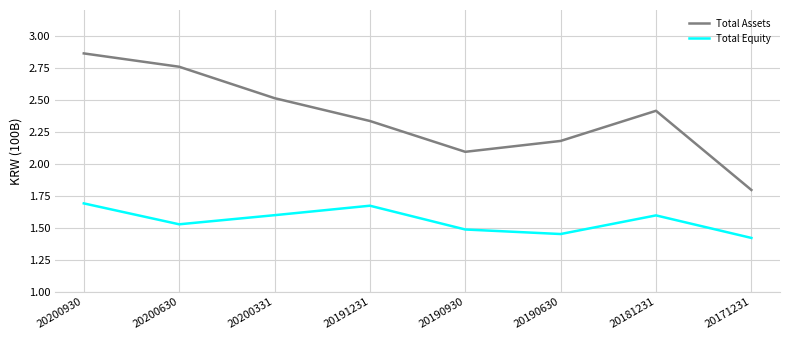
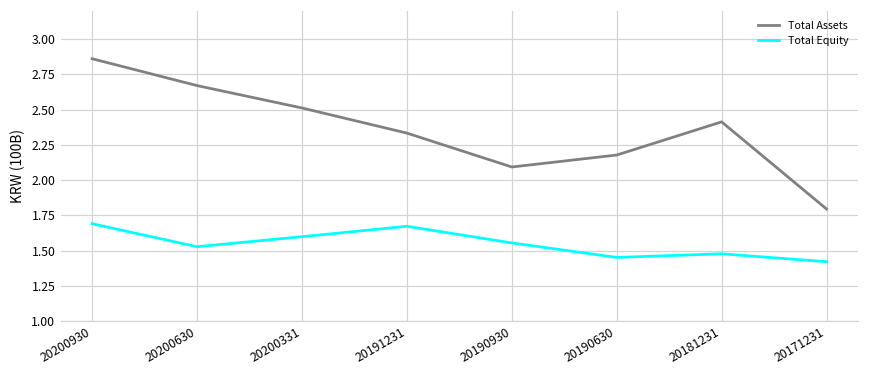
Total Assets, 20200630: 2.76 -> 2.67
Total Equity, 20190930: 1.49 -> 1.55
Total Equity, 20181231: 1.60 -> 1.48
